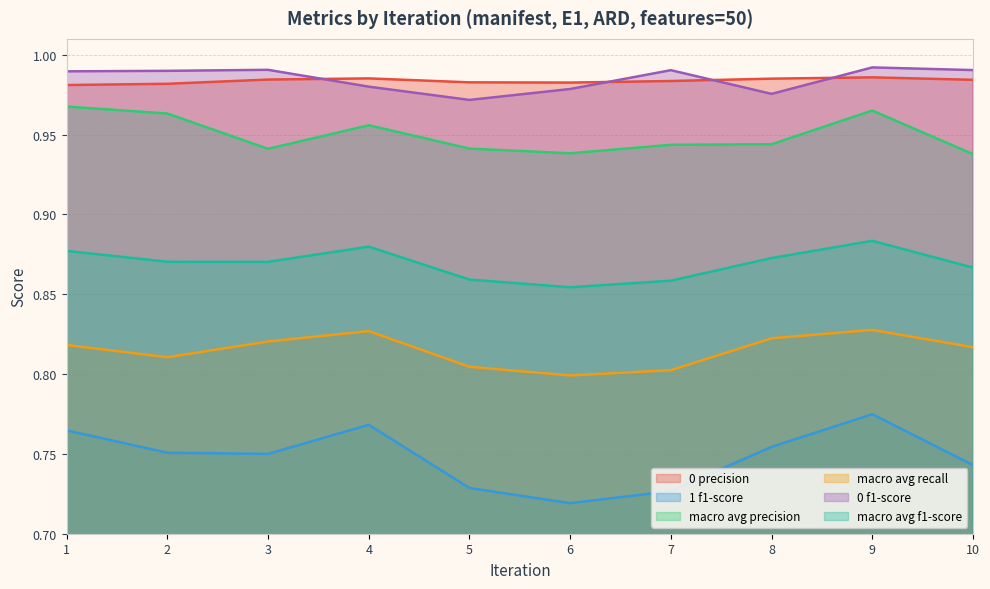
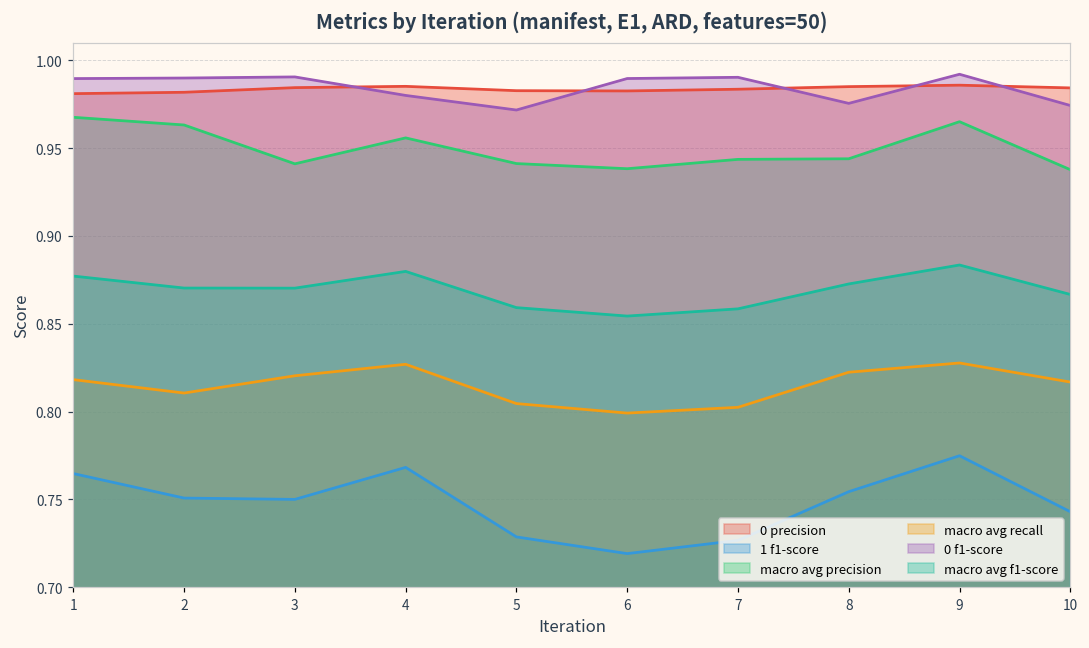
0 f1-score, 6: 0.979 -> 0.990
0 f1-score, 10: 0.990 -> 0.974
